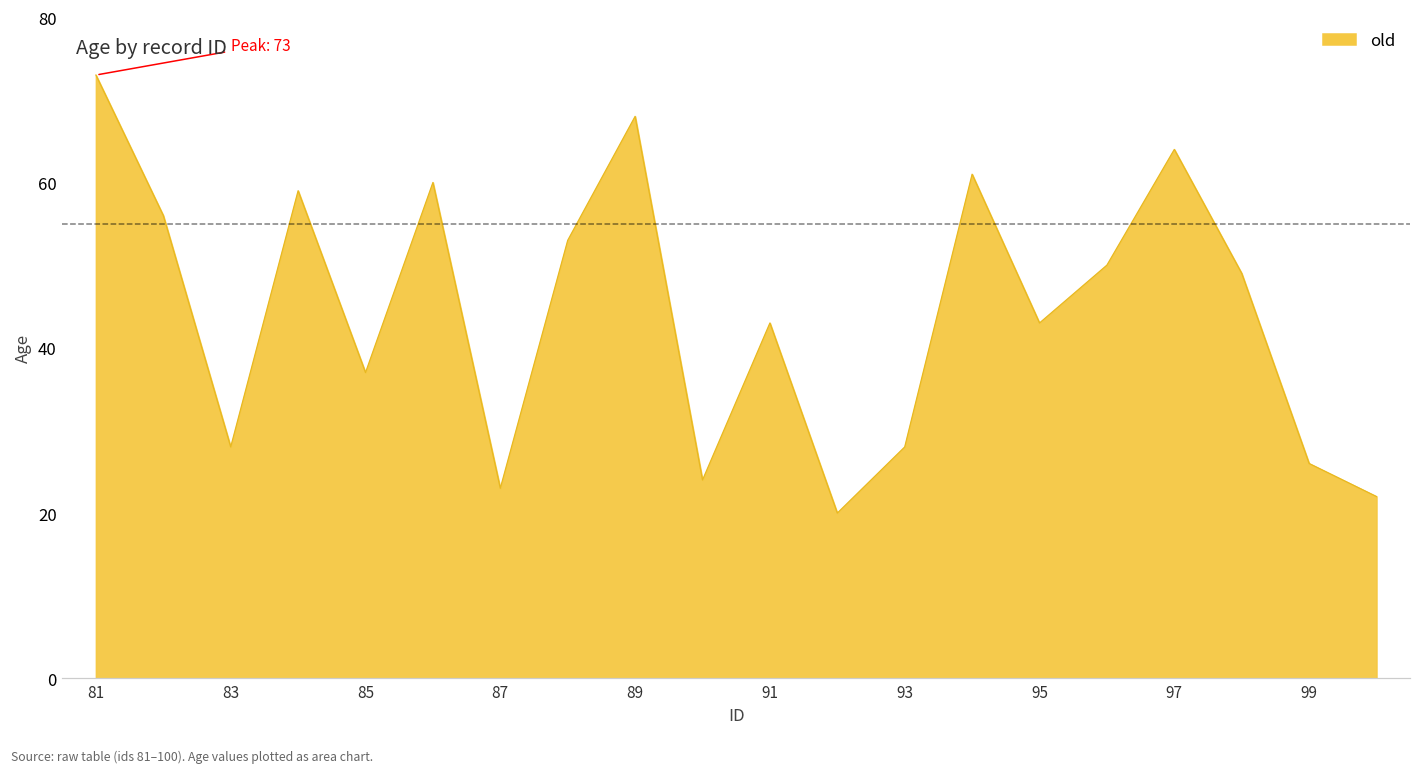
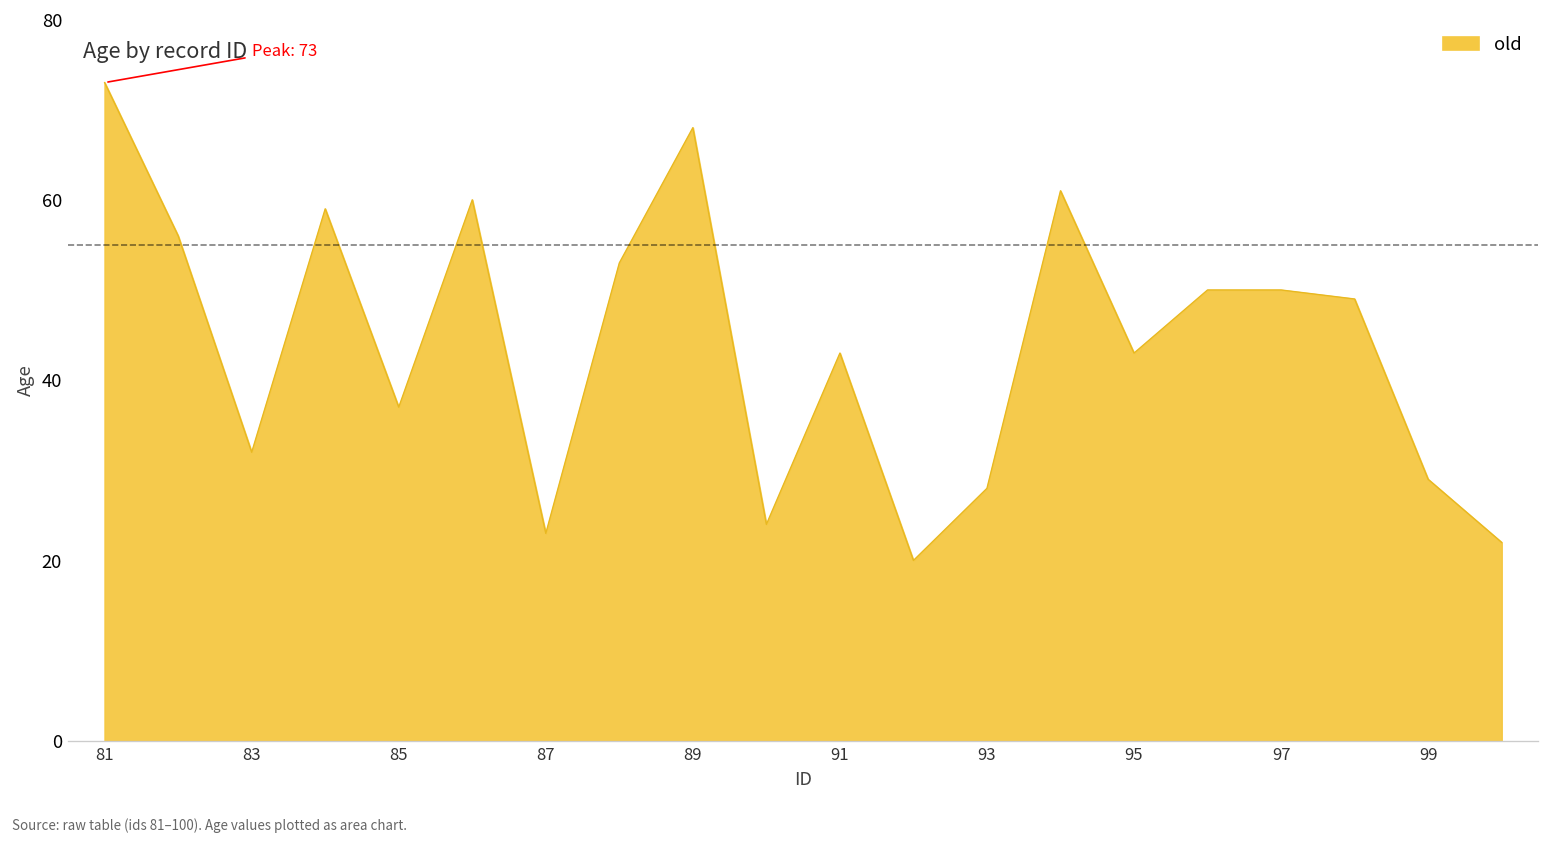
83: 28 -> 32
97: 64 -> 50
99: 26 -> 29
